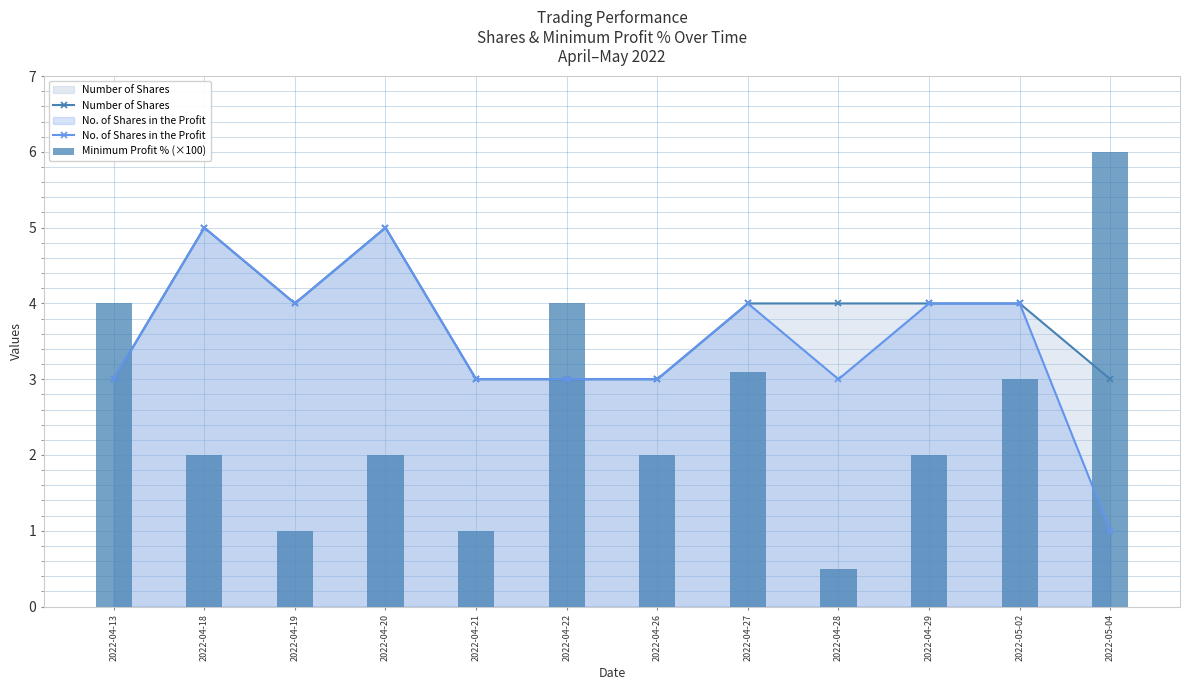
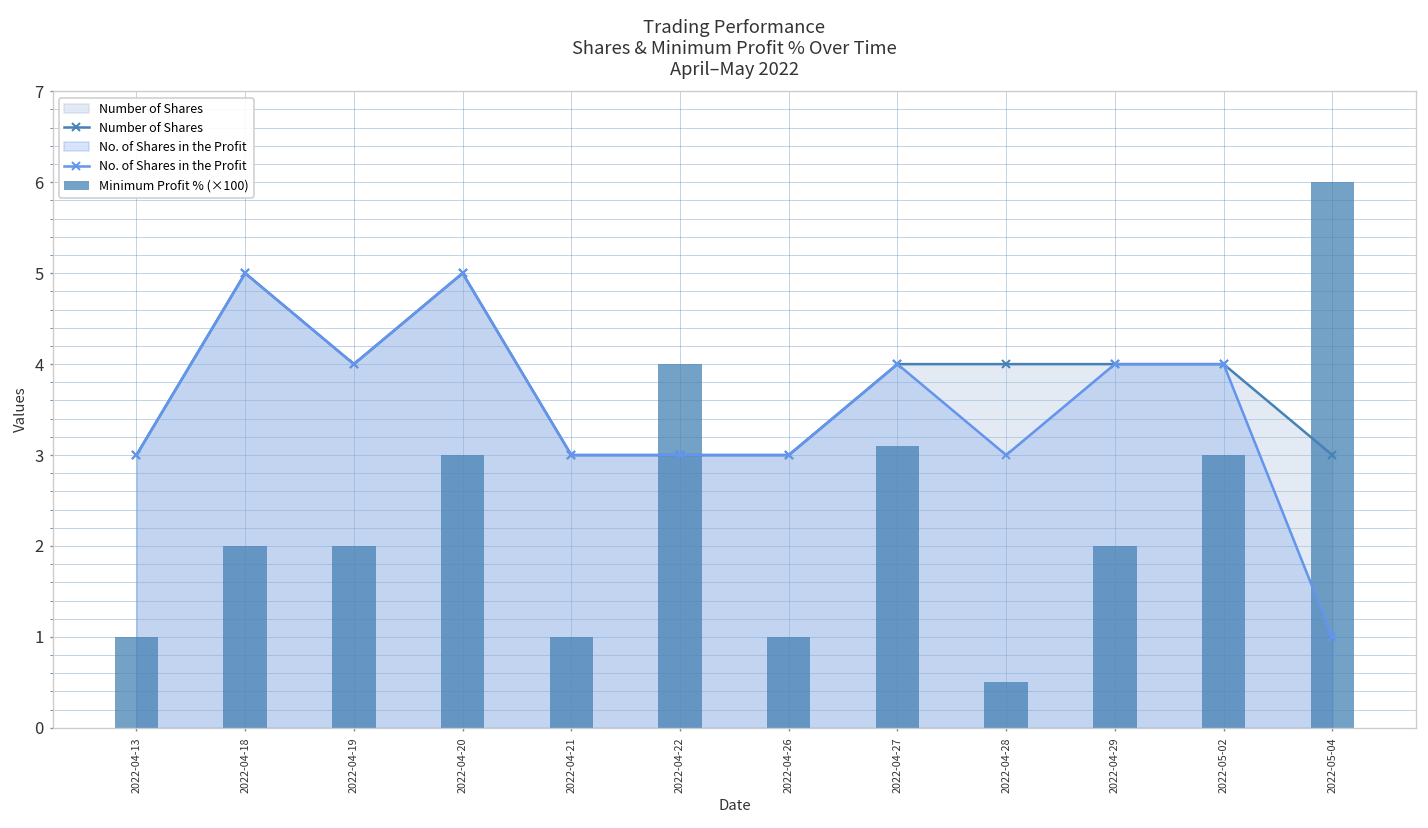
Minimum Profit % (×100), 2022-04-13: 4.0 -> 1.0
Minimum Profit % (×100), 2022-04-19: 1.0 -> 2.0
Minimum Profit % (×100), 2022-04-20: 2.0 -> 3.0
Minimum Profit % (×100), 2022-04-26: 2.0 -> 1.0
